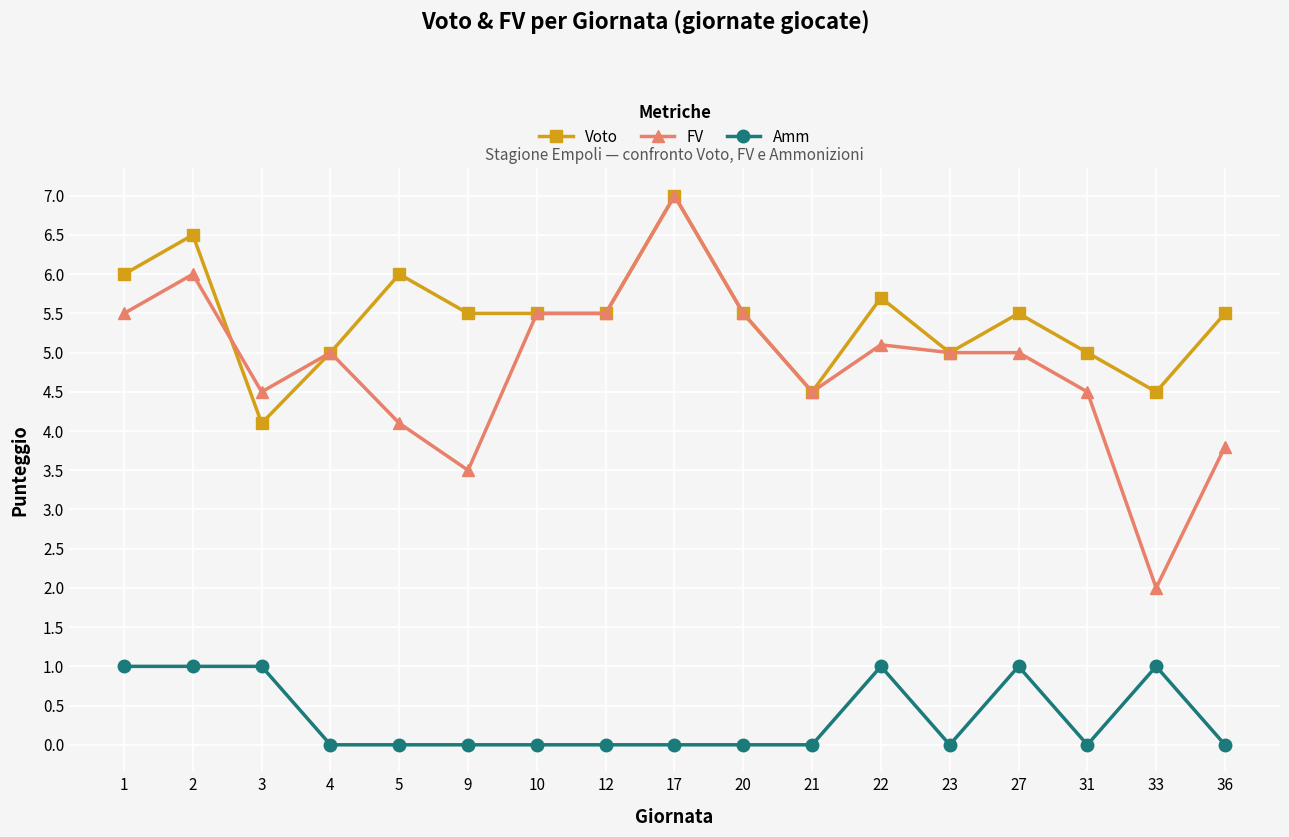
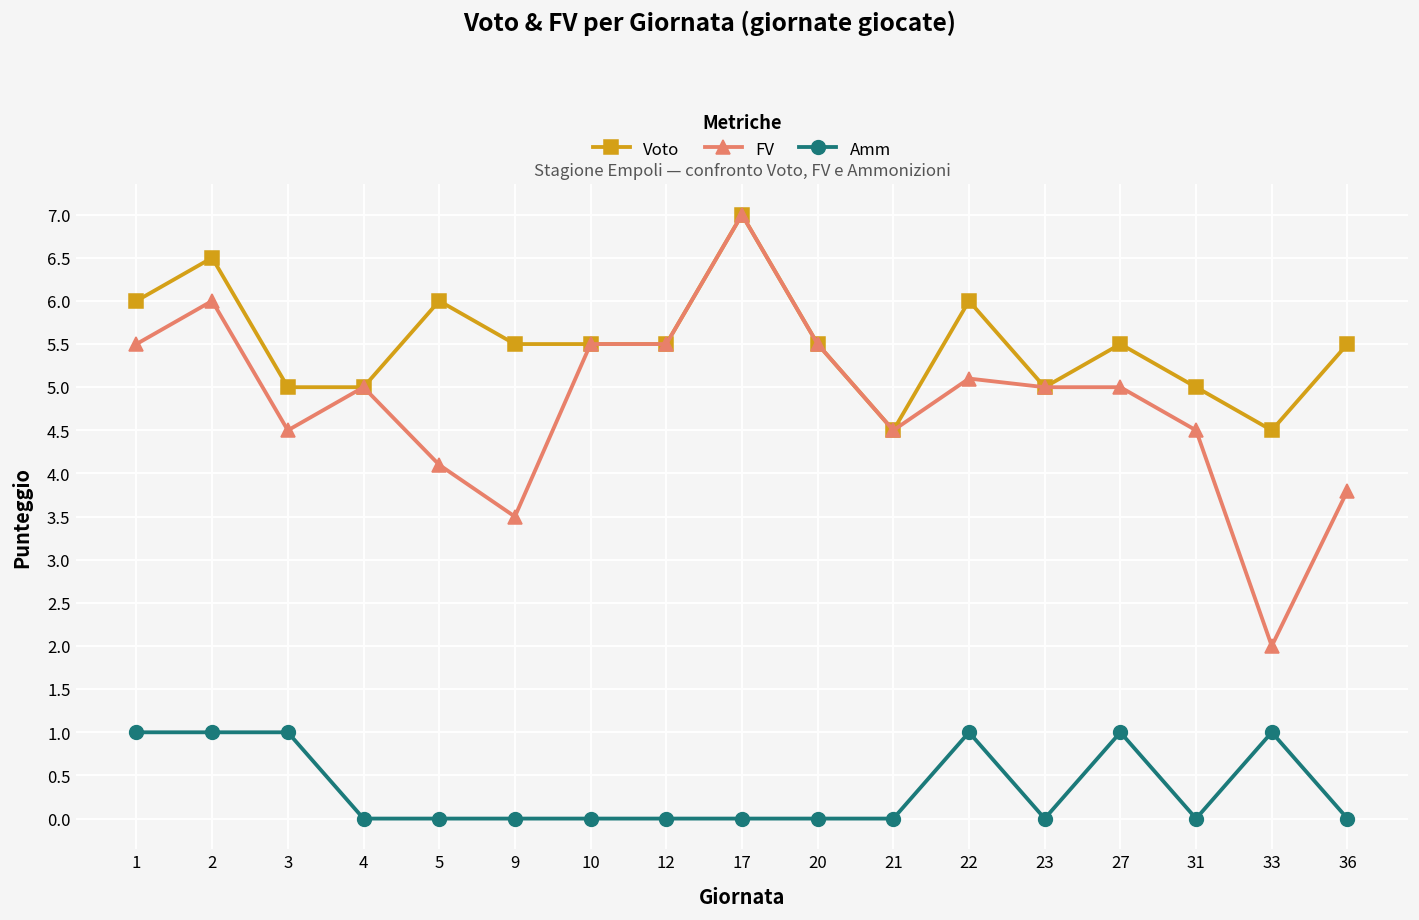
Voto, 3: 4.1 -> 5.0
Voto, 22: 5.7 -> 6.0
